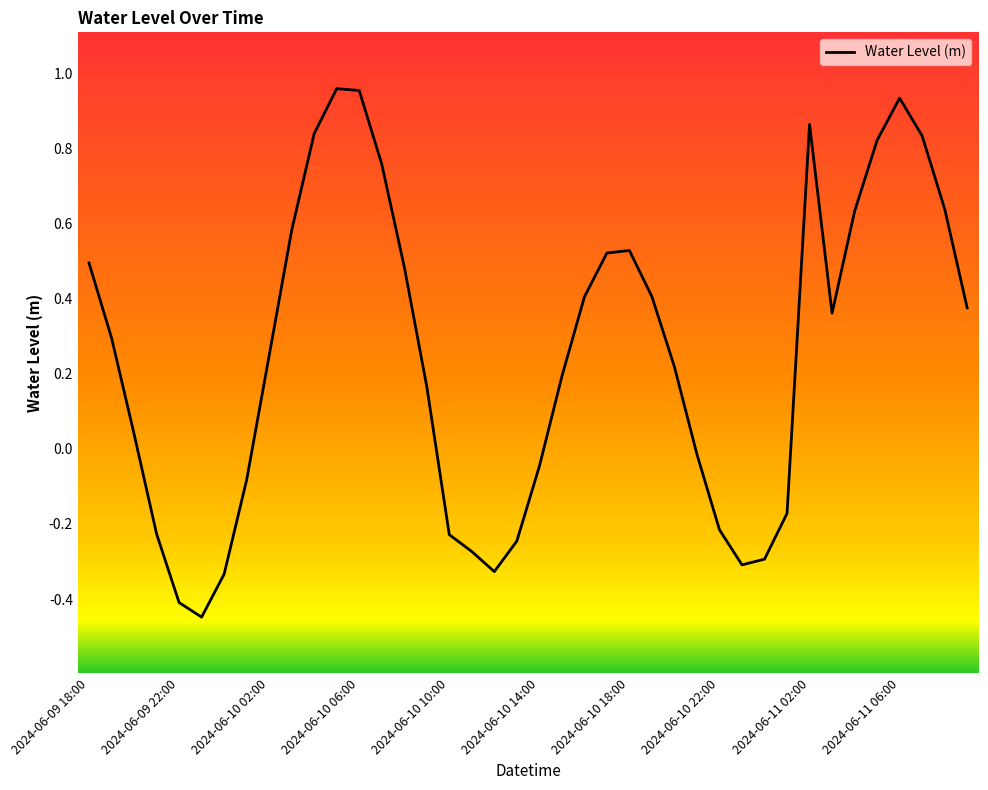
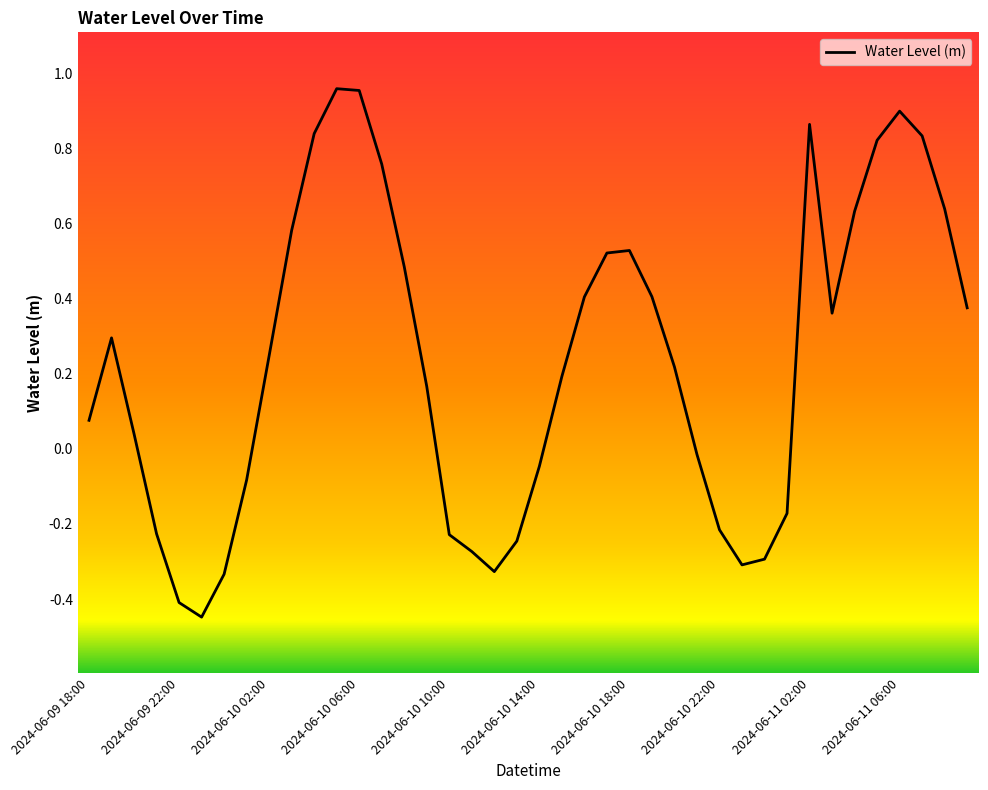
2024-06-09 18:00: 0.49 -> 0.08
2024-06-11 06:00: 0.93 -> 0.90
